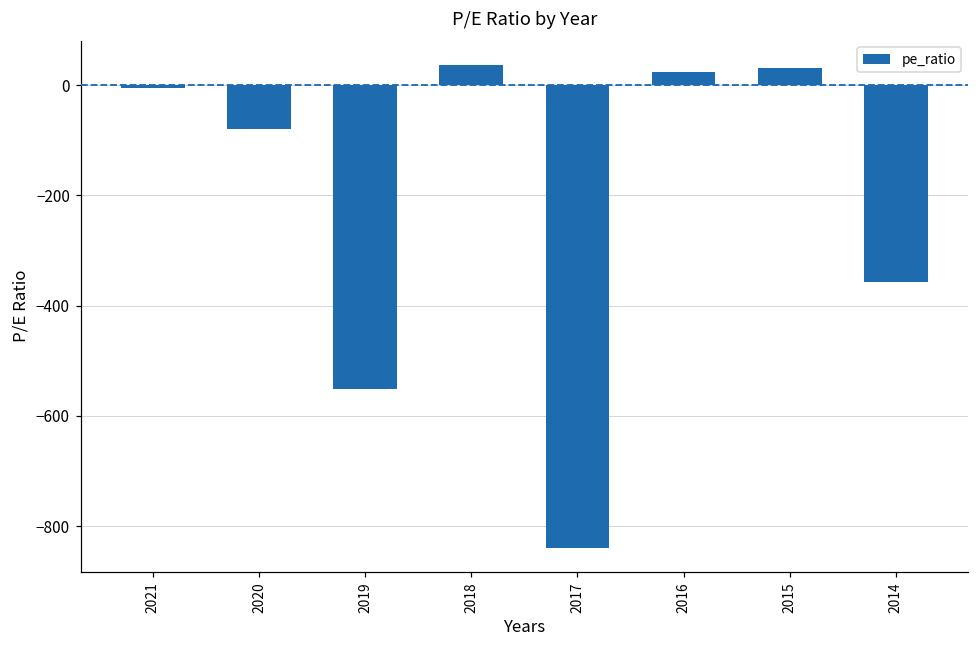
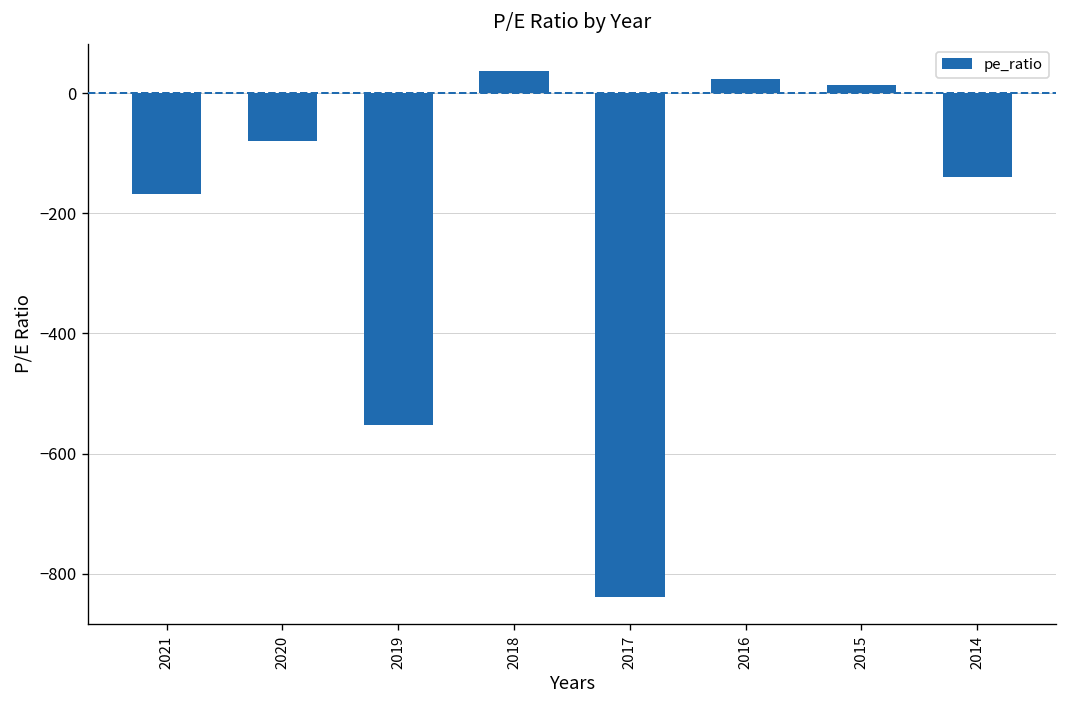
2021: -10 -> -170
2015: 30 -> 10
2014: -360 -> -140
